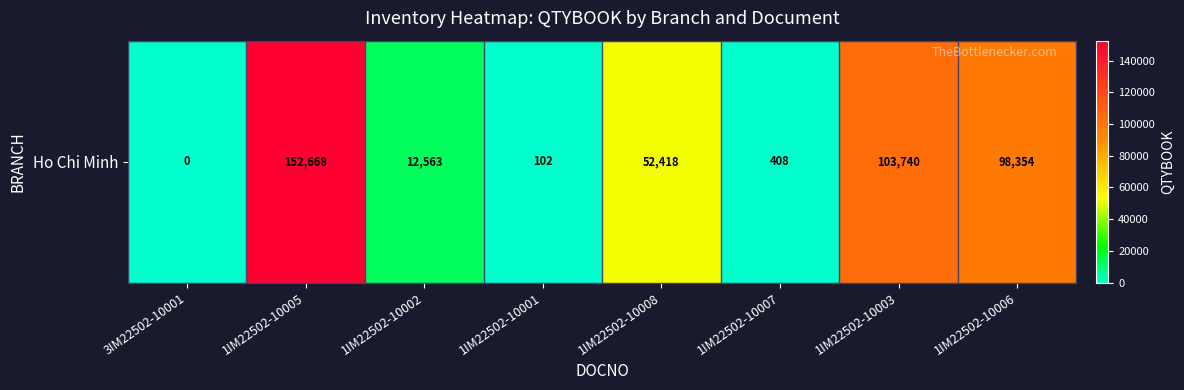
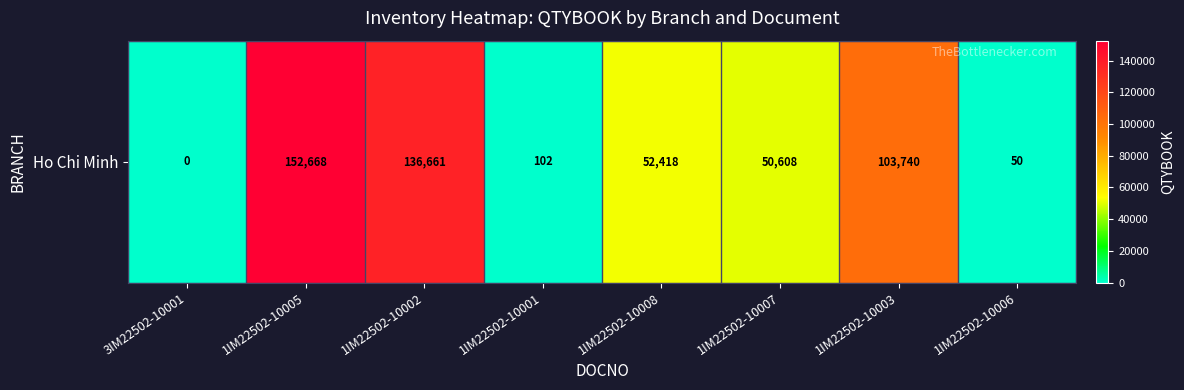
Ho Chi Minh, 1IM22502-10002: 12,563 -> 136,661
Ho Chi Minh, 1IM22502-10007: 408 -> 50,608
Ho Chi Minh, 1IM22502-10006: 98,354 -> 50
